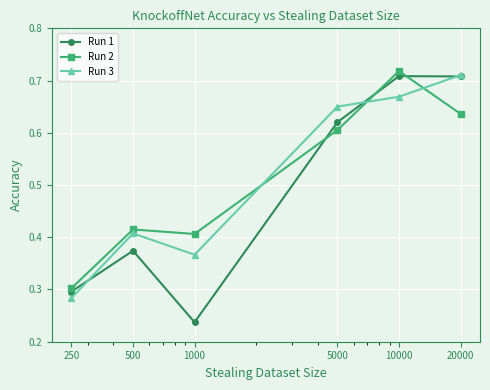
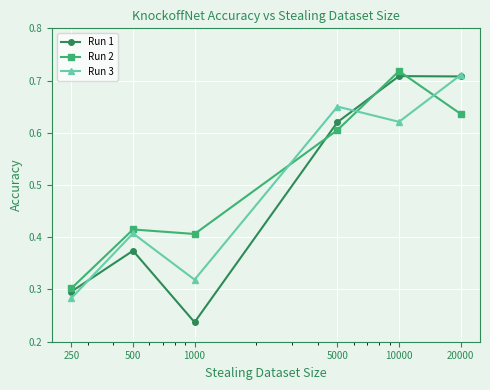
Run 3, 1000: 0.37 -> 0.32
Run 3, 10000: 0.67 -> 0.62
